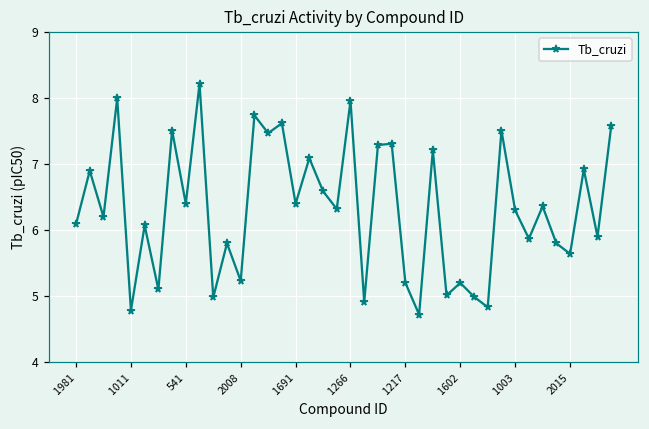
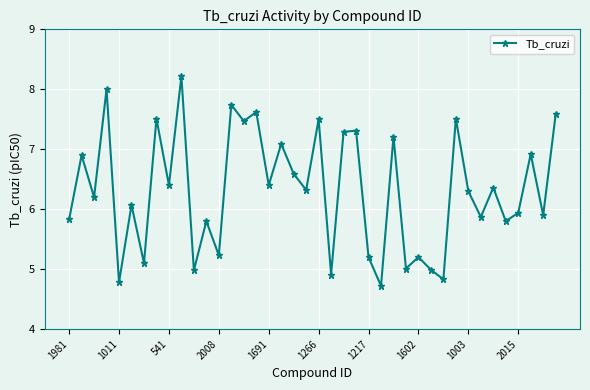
1981: 6.1 -> 5.8
1266: 8.0 -> 7.5
2015: 5.6 -> 5.9
